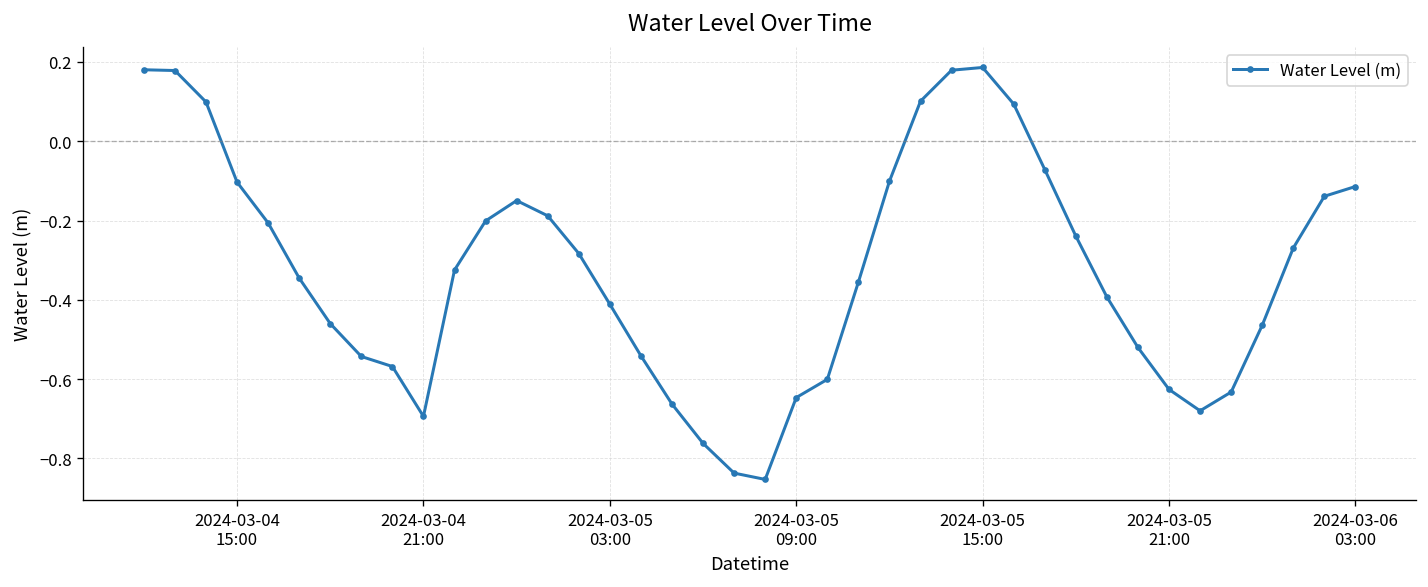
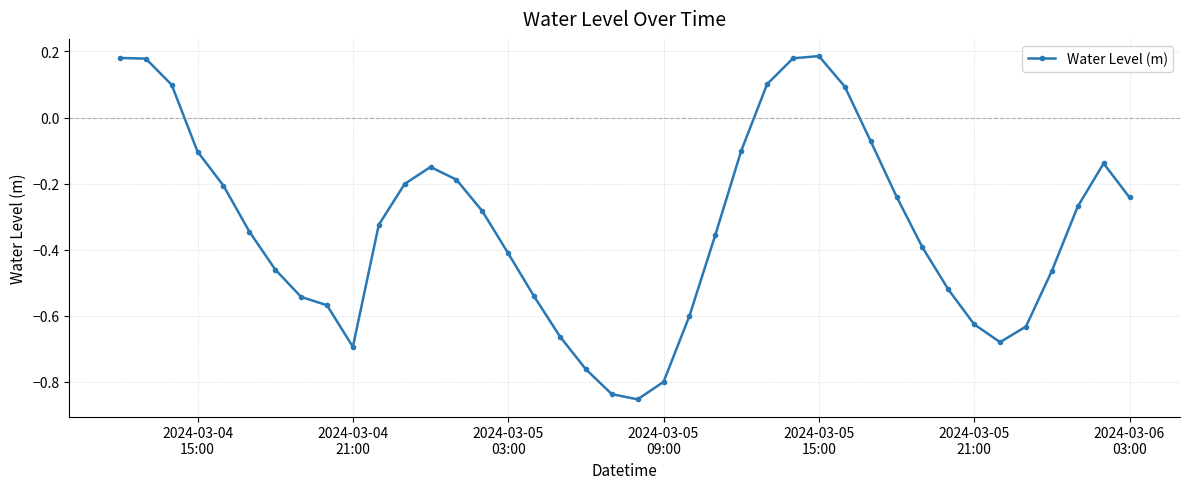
2024-03-05 09:00: -0.65 -> -0.80
2024-03-06 03:00: -0.11 -> -0.24
